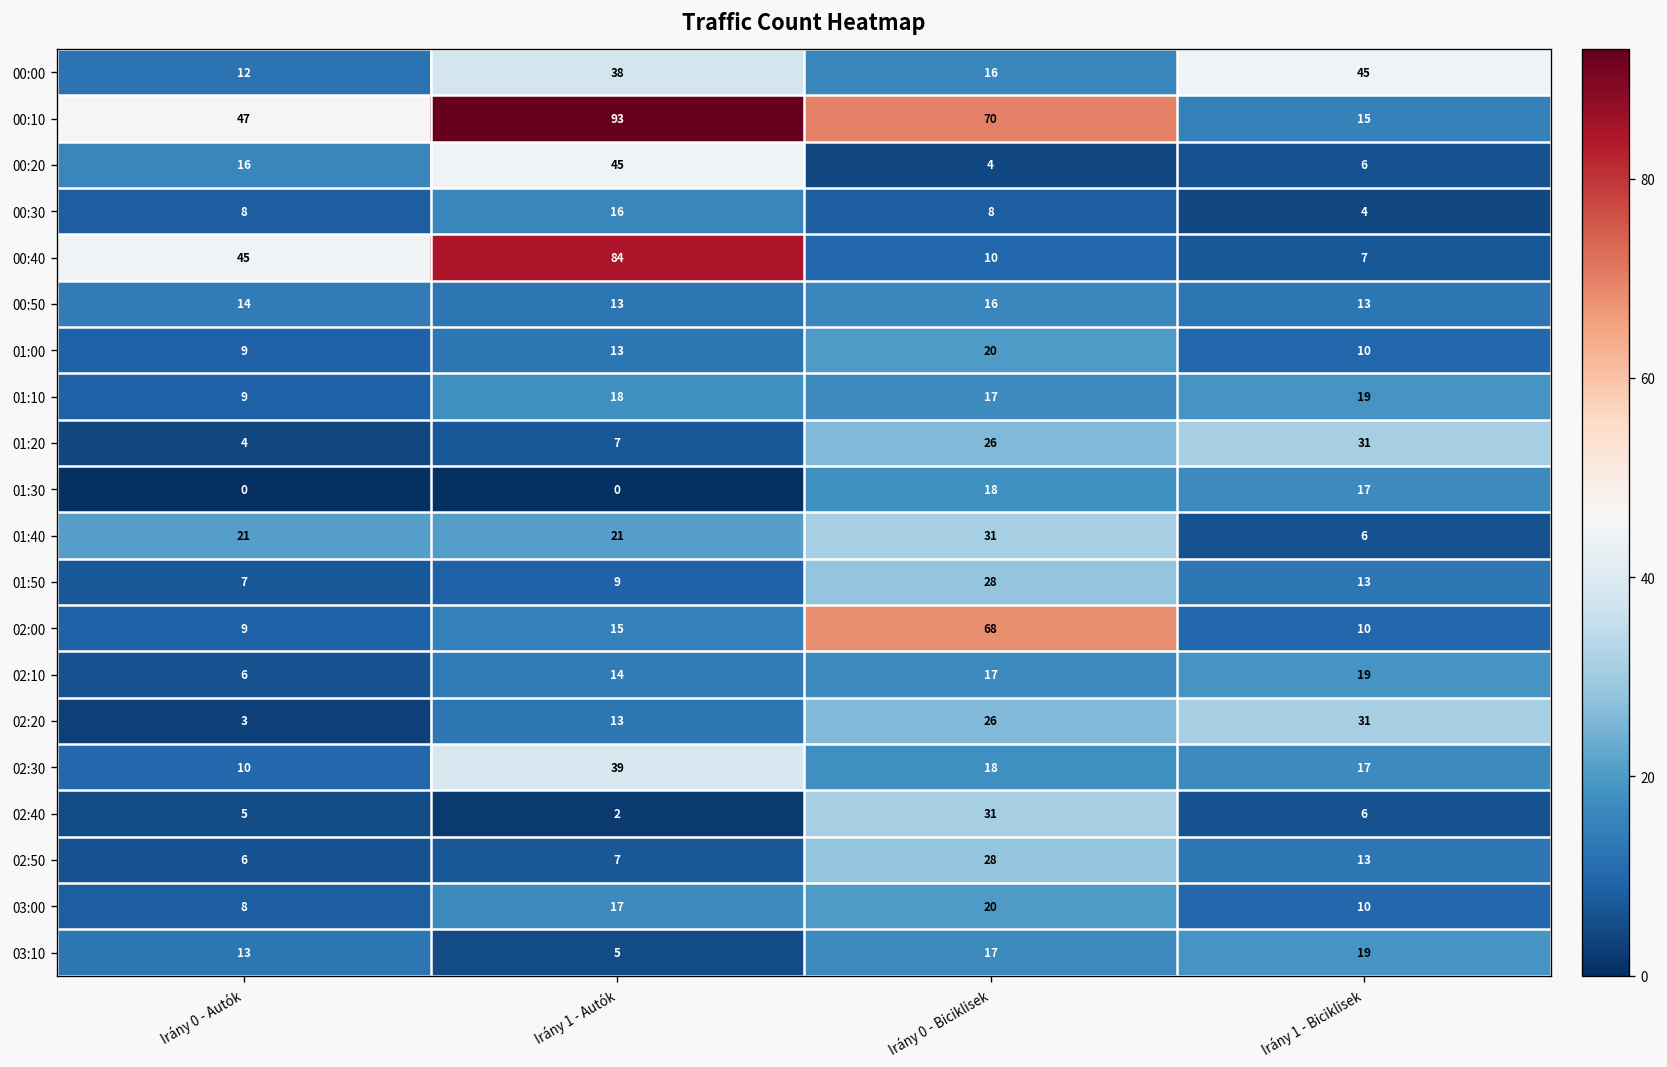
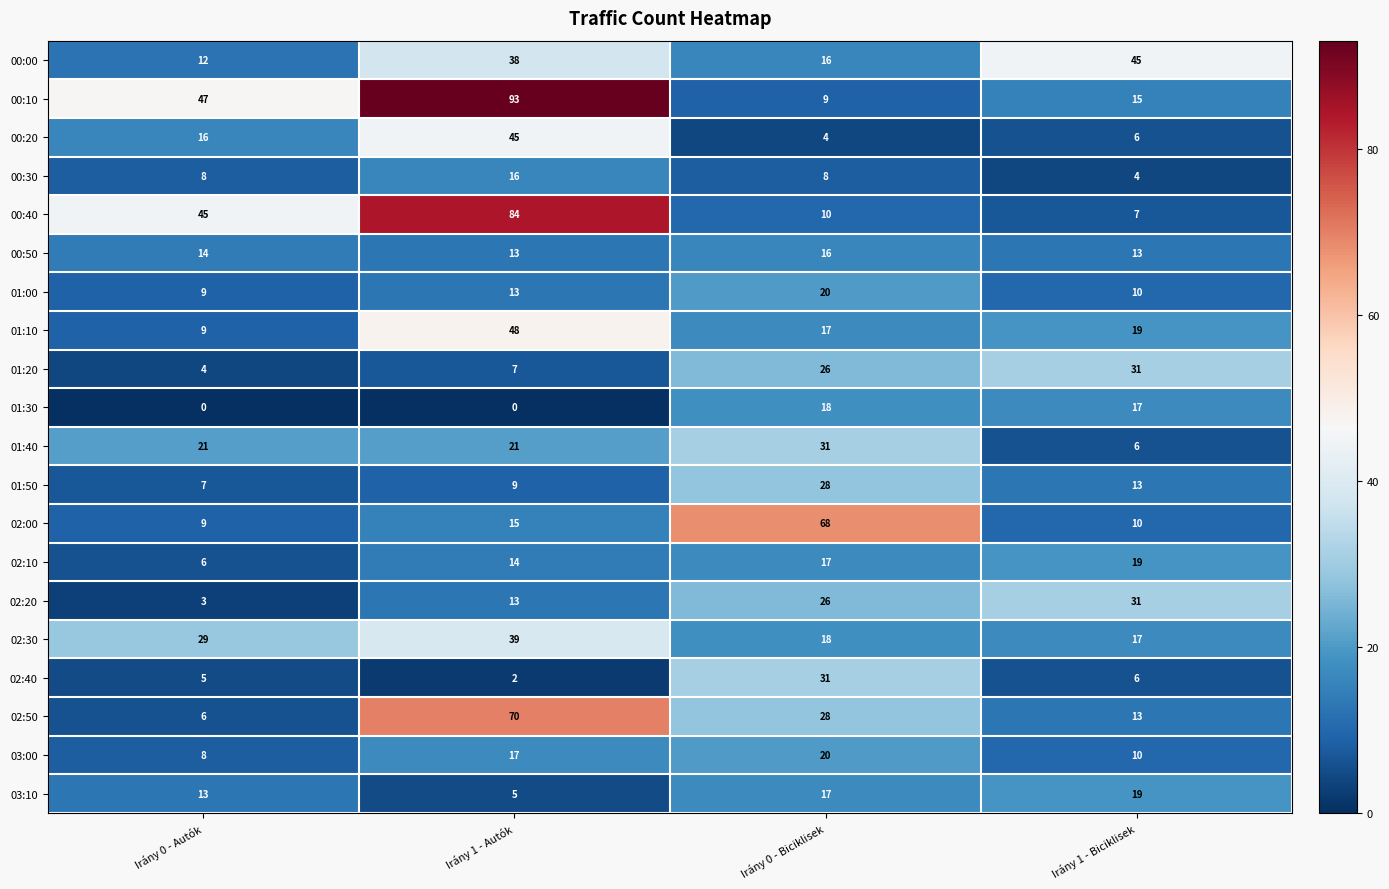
00:10, Irány 0 - Biciklisek: 70 -> 9
01:10, Irány 1 - Autók: 18 -> 48
02:30, Irány 0 - Autók: 10 -> 29
02:50, Irány 1 - Autók: 7 -> 70
